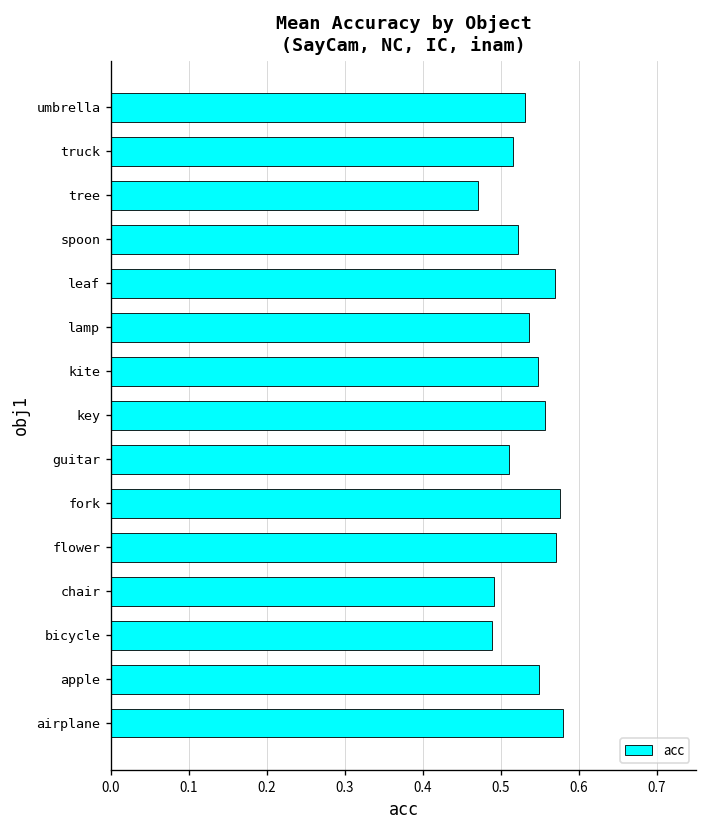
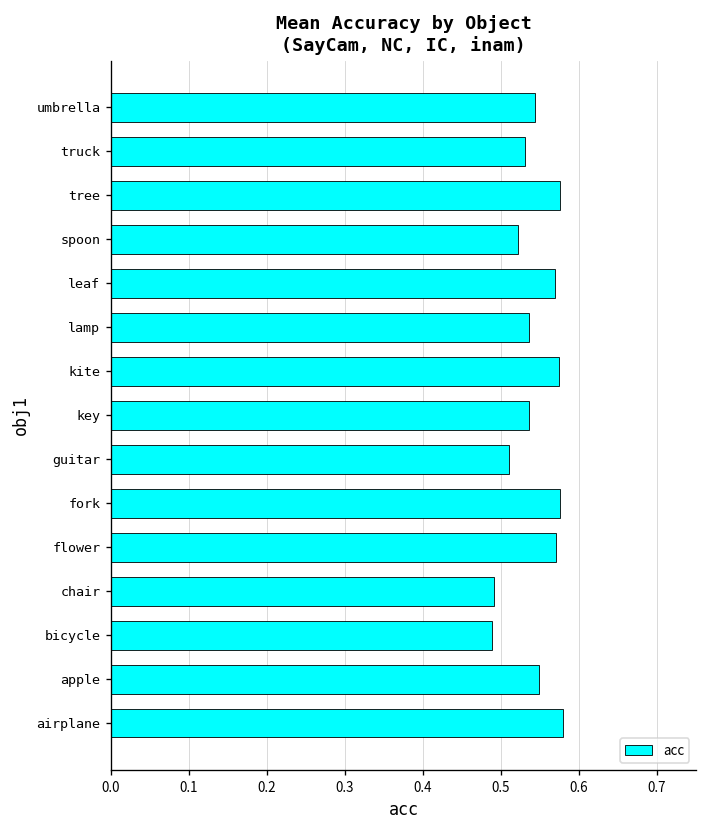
umbrella: 0.53 -> 0.54
truck: 0.52 -> 0.53
tree: 0.47 -> 0.58
kite: 0.55 -> 0.57
key: 0.56 -> 0.54
